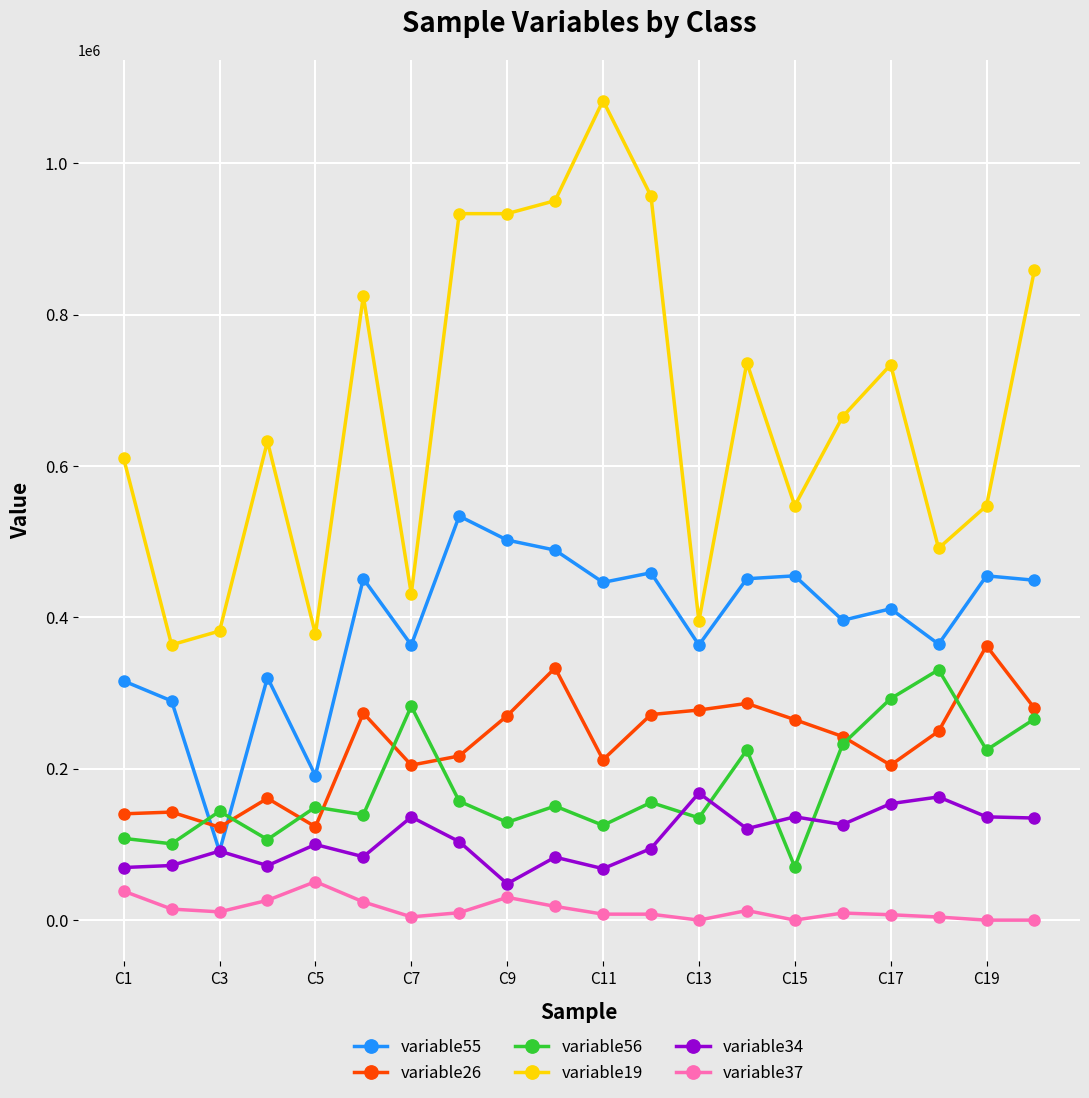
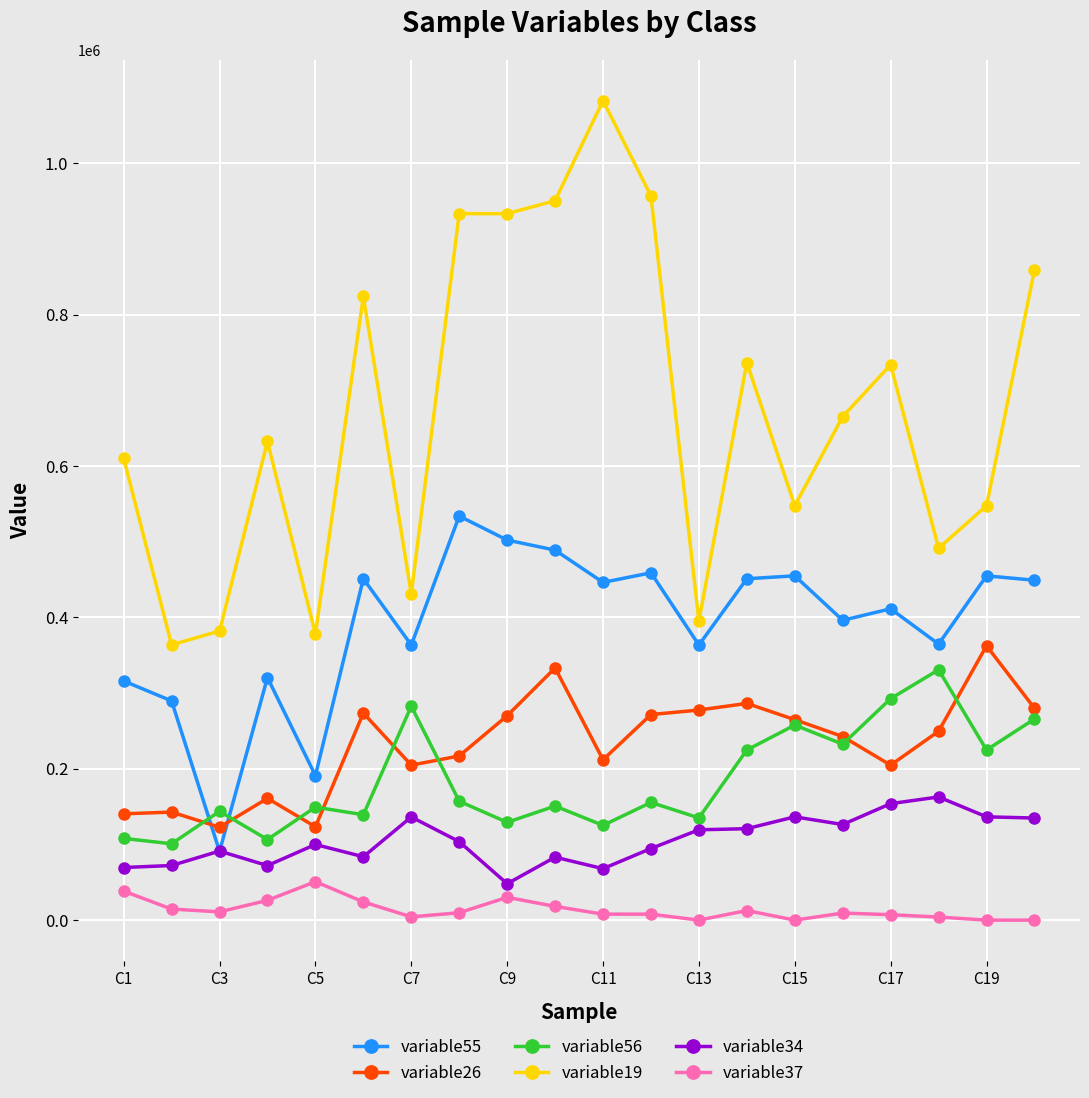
variable34, C13: 170000 -> 120000
variable56, C15: 70000 -> 260000
